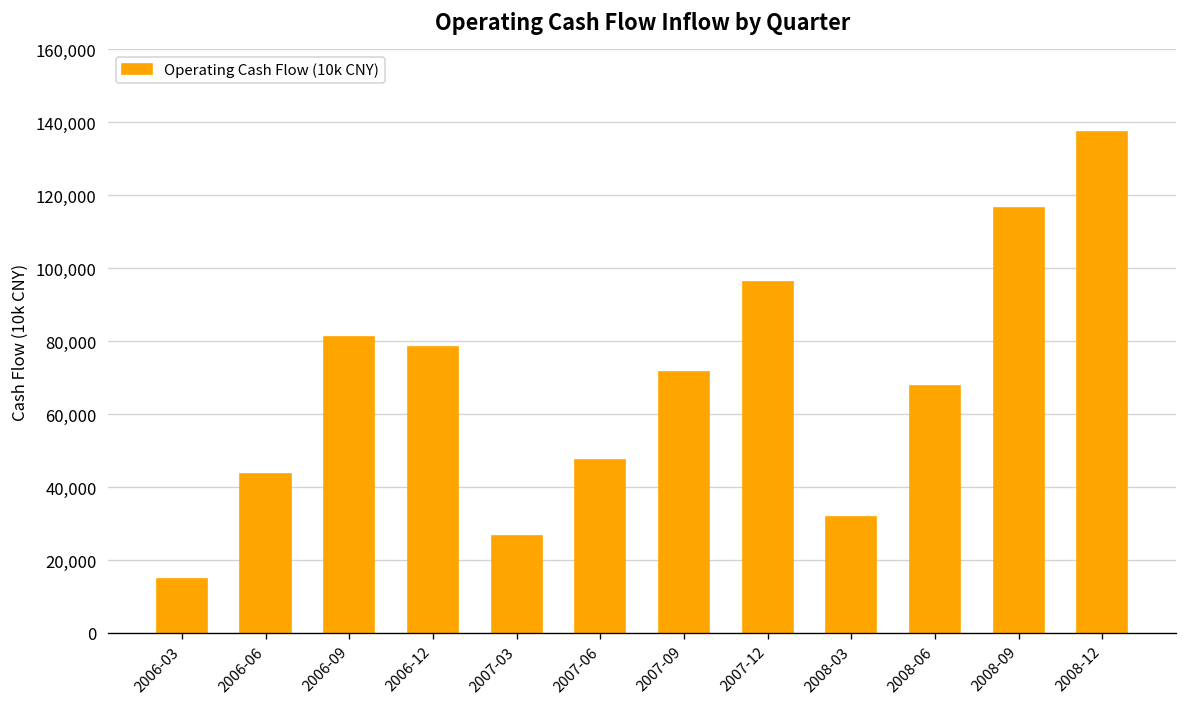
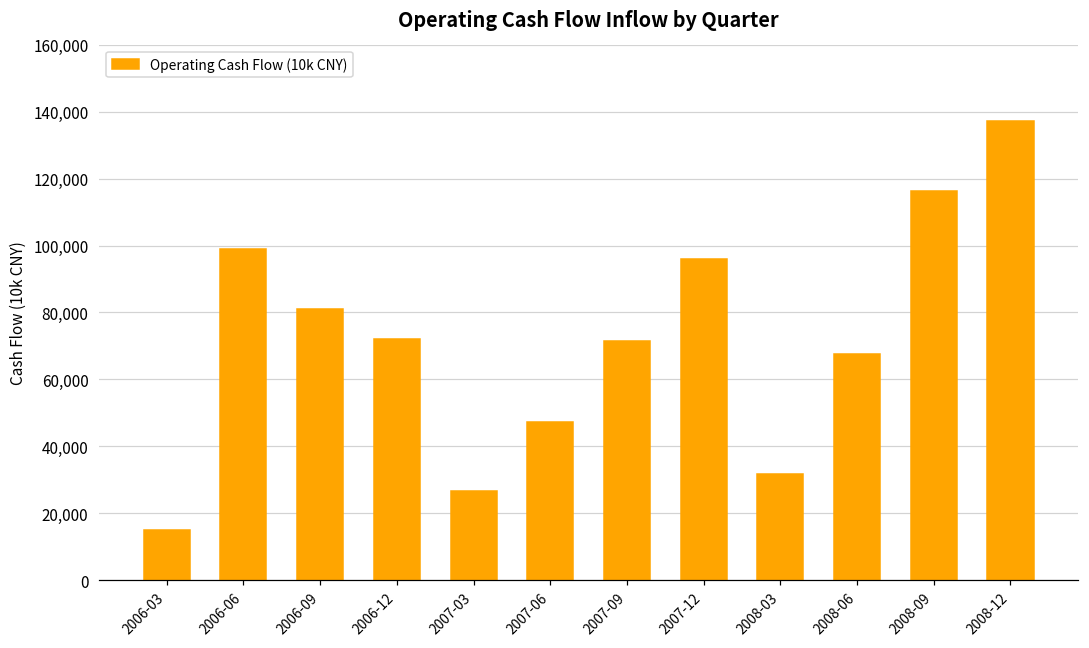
2006-06: 43,000 -> 99,000
2006-12: 78,000 -> 72,000
